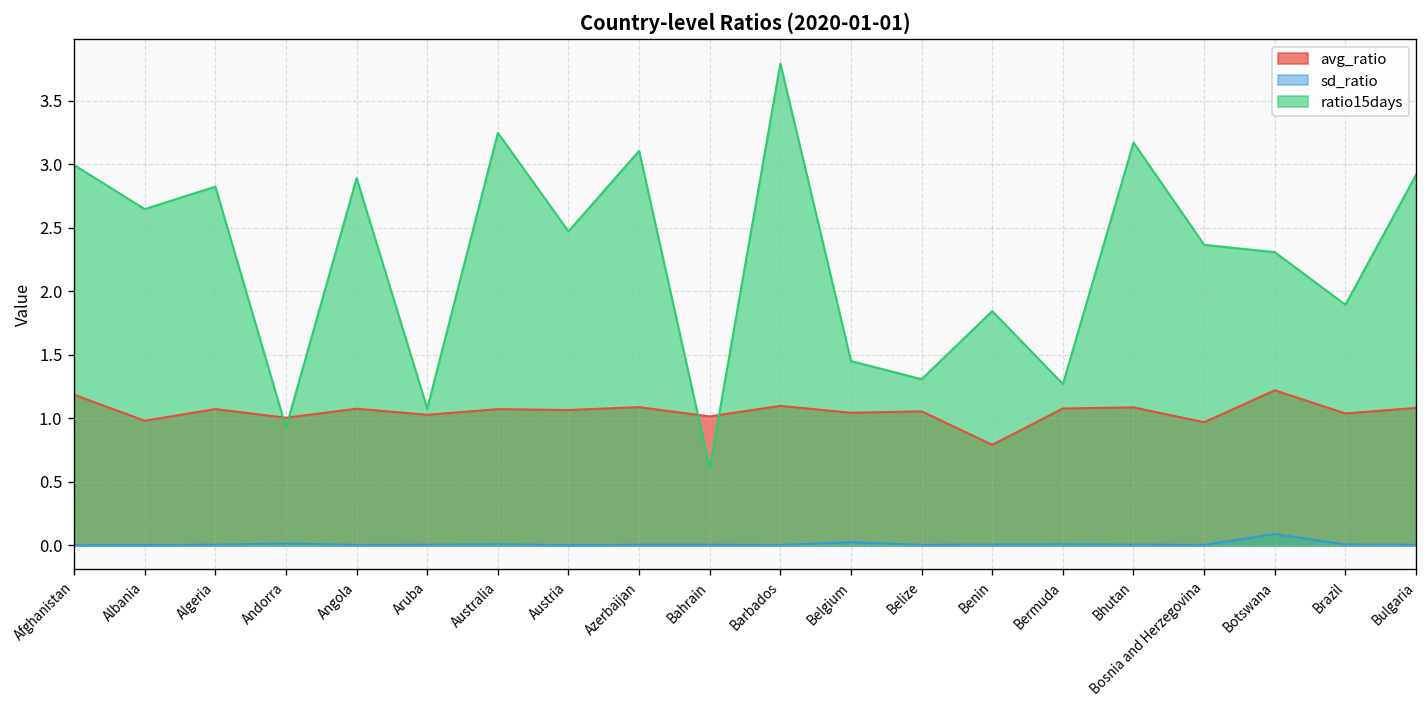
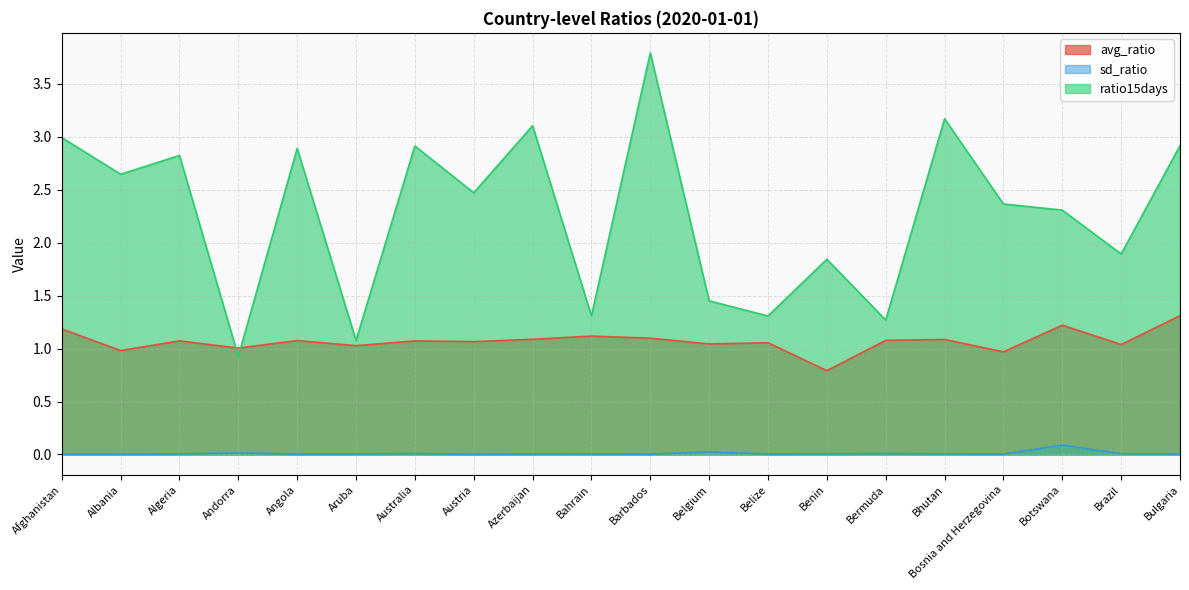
ratio15days, Australia: 3.25 -> 2.91
avg_ratio, Bahrain: 1.02 -> 1.12
ratio15days, Bahrain: 0.61 -> 1.31
avg_ratio, Bulgaria: 1.08 -> 1.31
